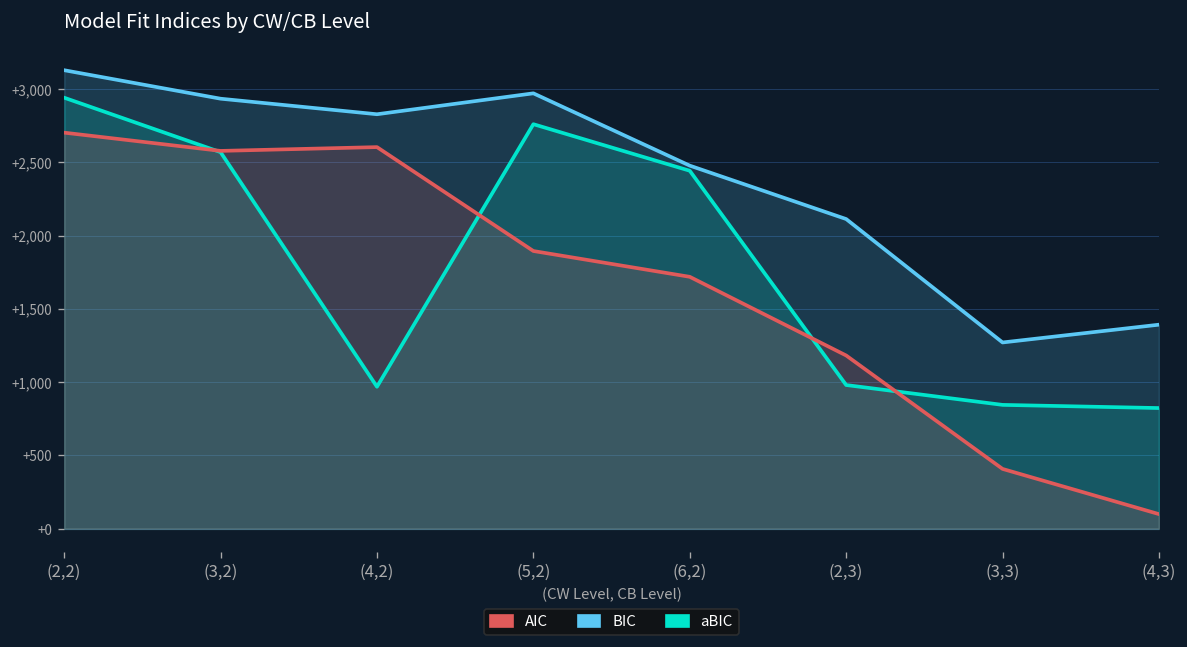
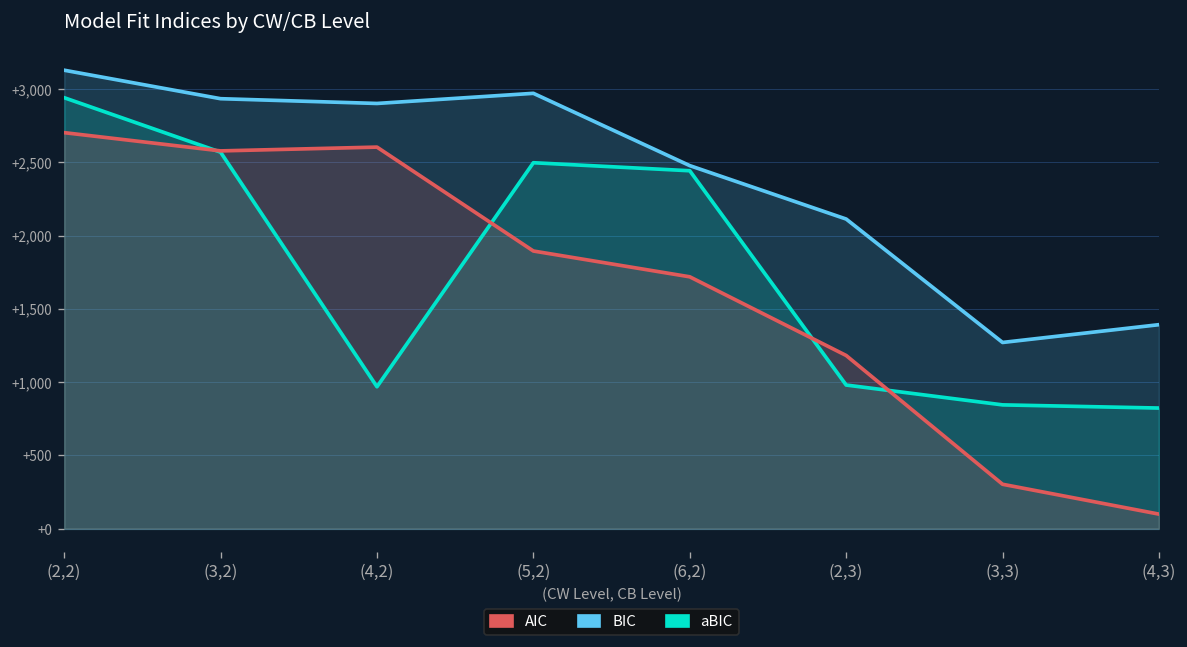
BIC, (4,2): +2,830 -> +2,900
aBIC, (5,2): +2,760 -> +2,500
AIC, (3,3): +410 -> +300
